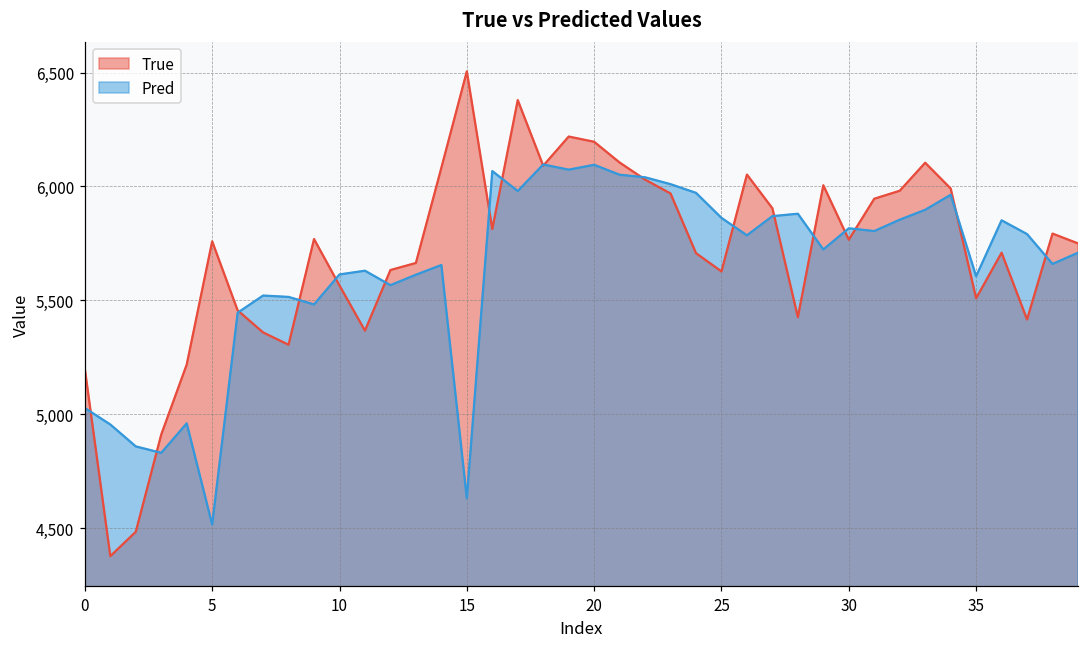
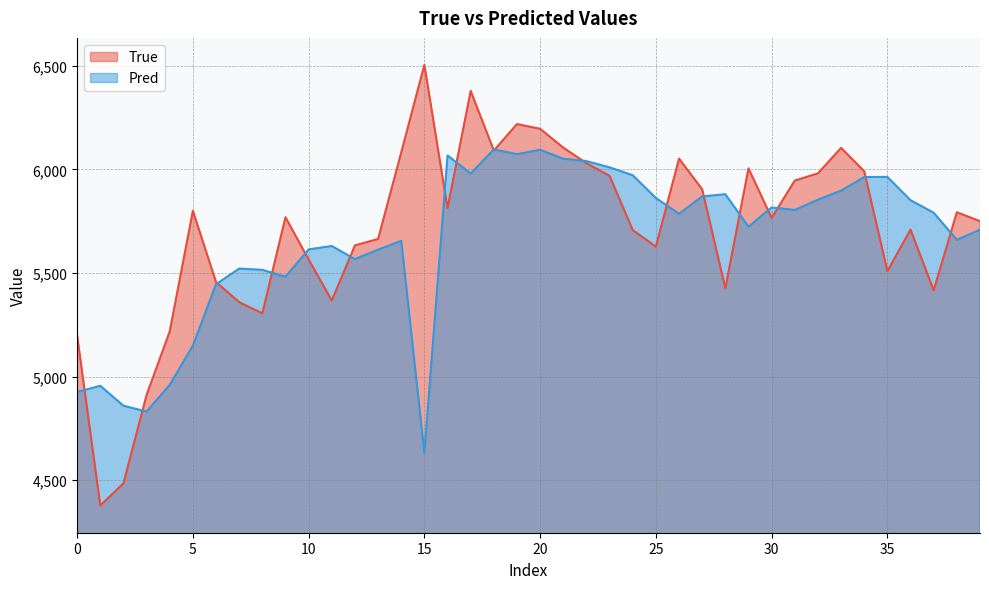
Pred, 0: 5,030 -> 4,930
True, 5: 5,760 -> 5,800
Pred, 5: 4,520 -> 5,150
Pred, 35: 5,610 -> 5,960
